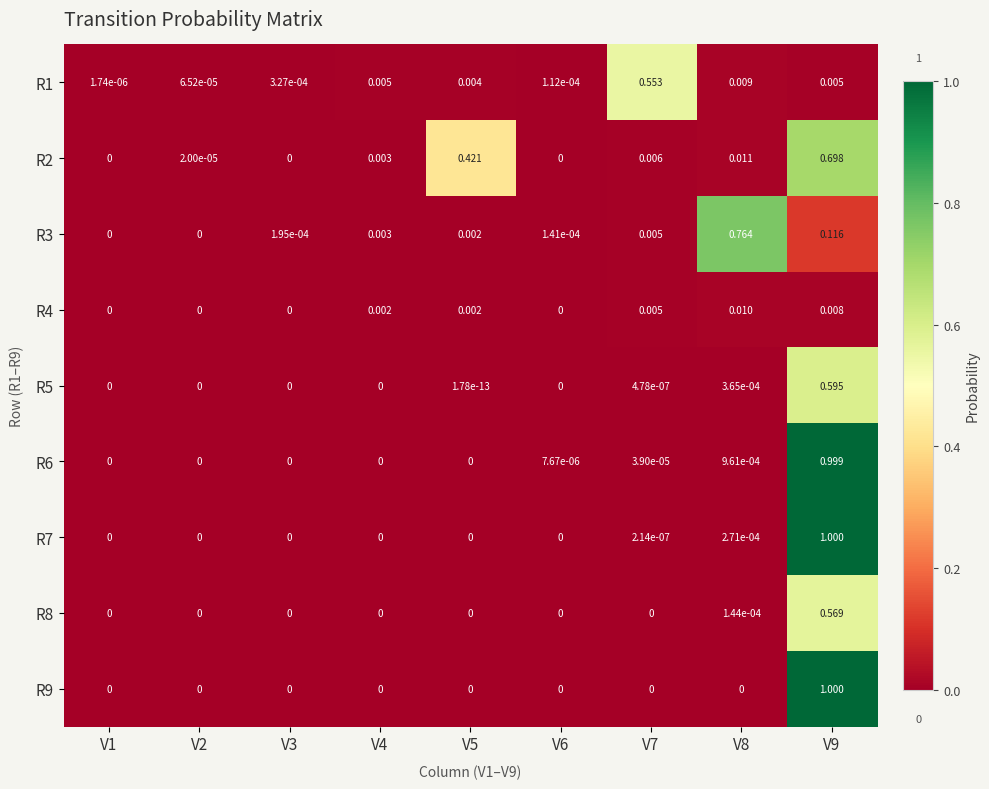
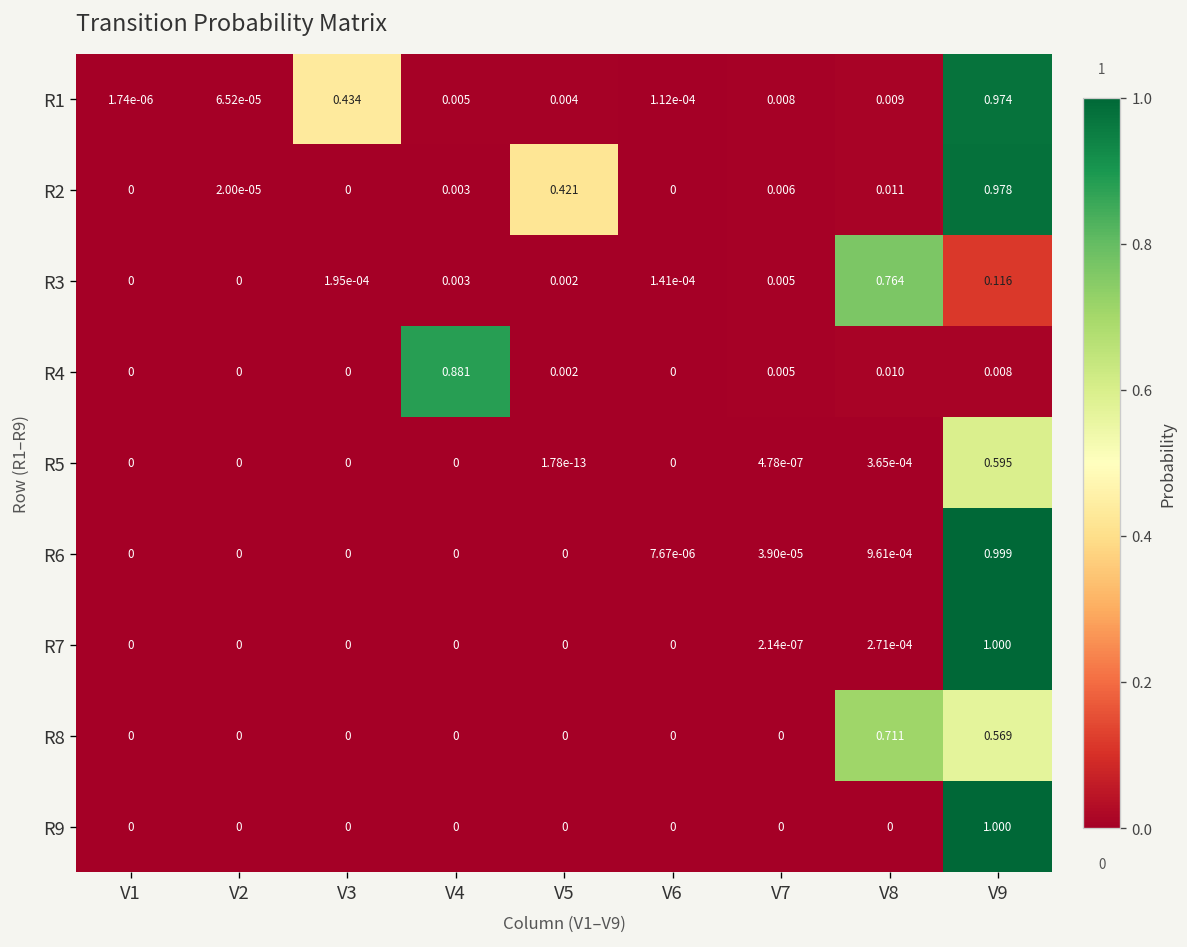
R1, V3: 3.27e-04 -> 0.434
R1, V7: 0.553 -> 0.008
R1, V9: 0.005 -> 0.974
R2, V9: 0.698 -> 0.978
R4, V4: 0.002 -> 0.881
R8, V8: 1.44e-04 -> 0.711
